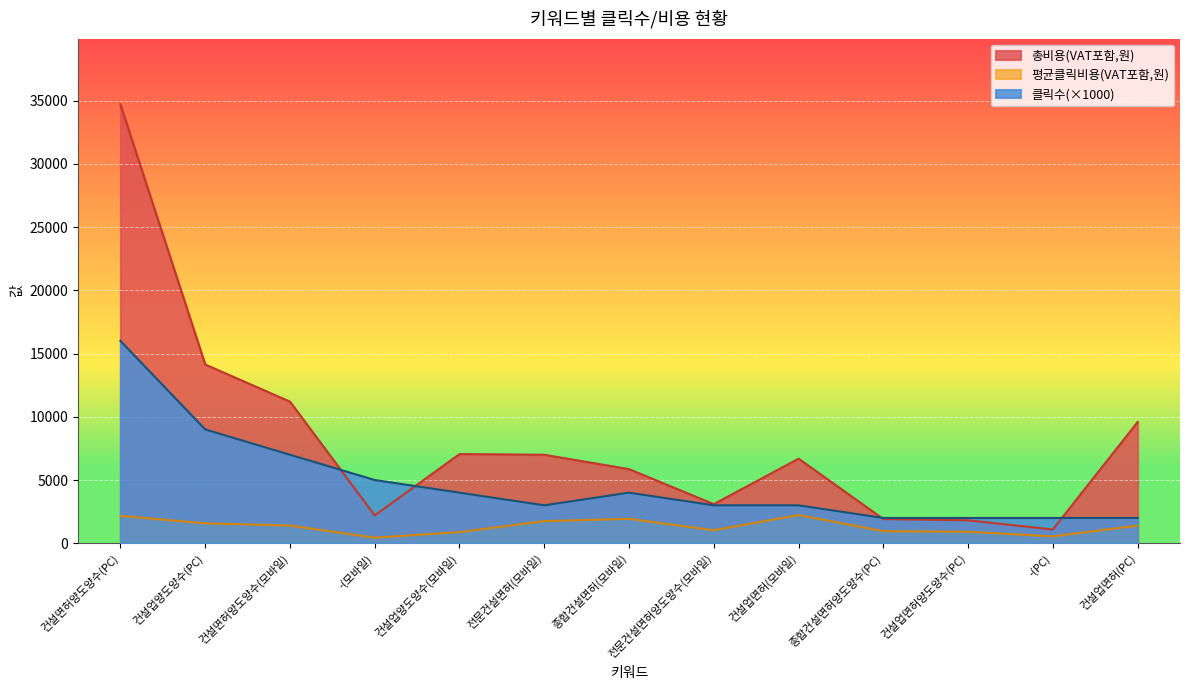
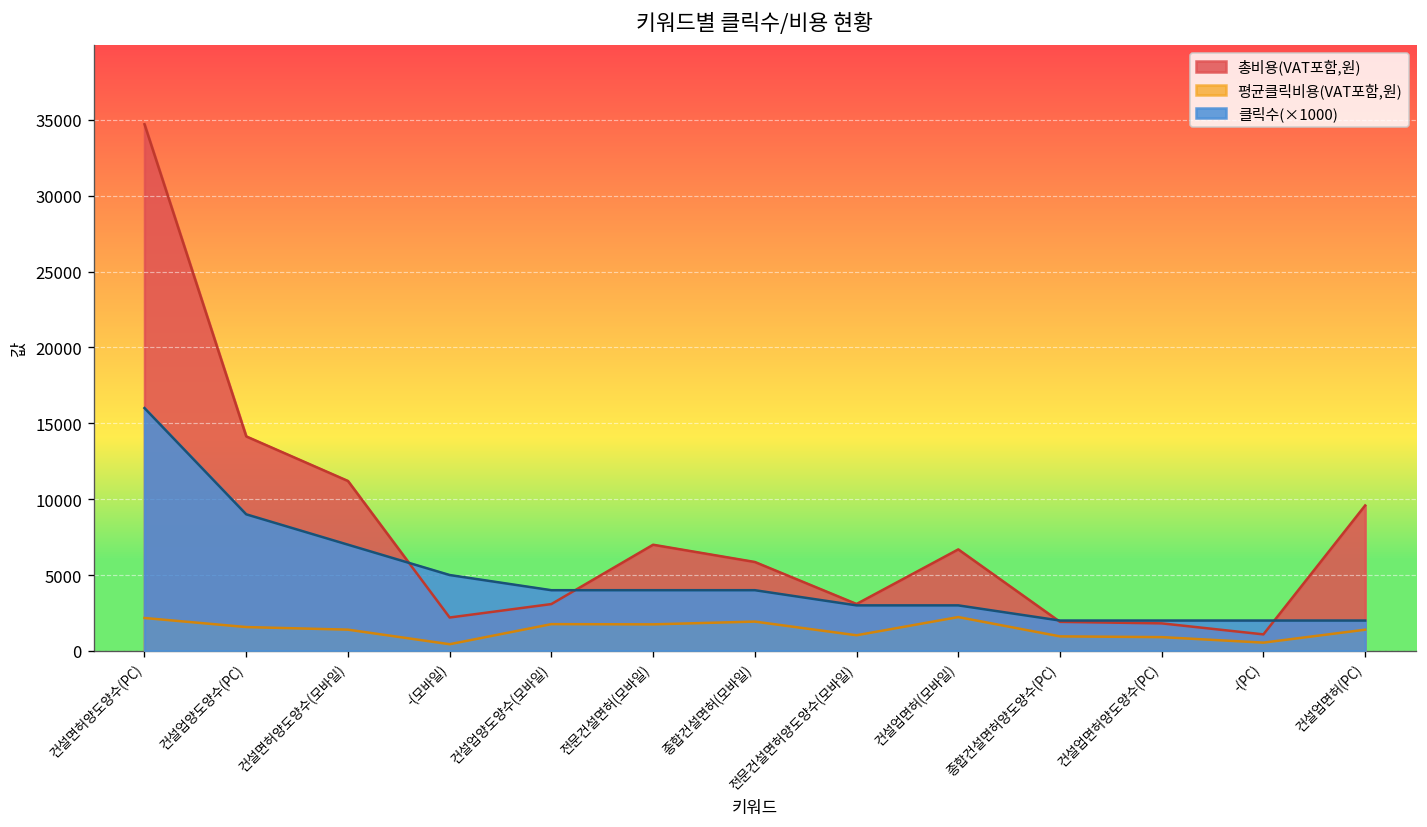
총비용(VAT포함,원), 건설업양도양수(모바일): 7100 -> 3100
평균클릭비용(VAT포함,원), 건설업양도양수(모바일): 900 -> 1800
클릭수(×1000), 전문건설면허(모바일): 3000 -> 4000
